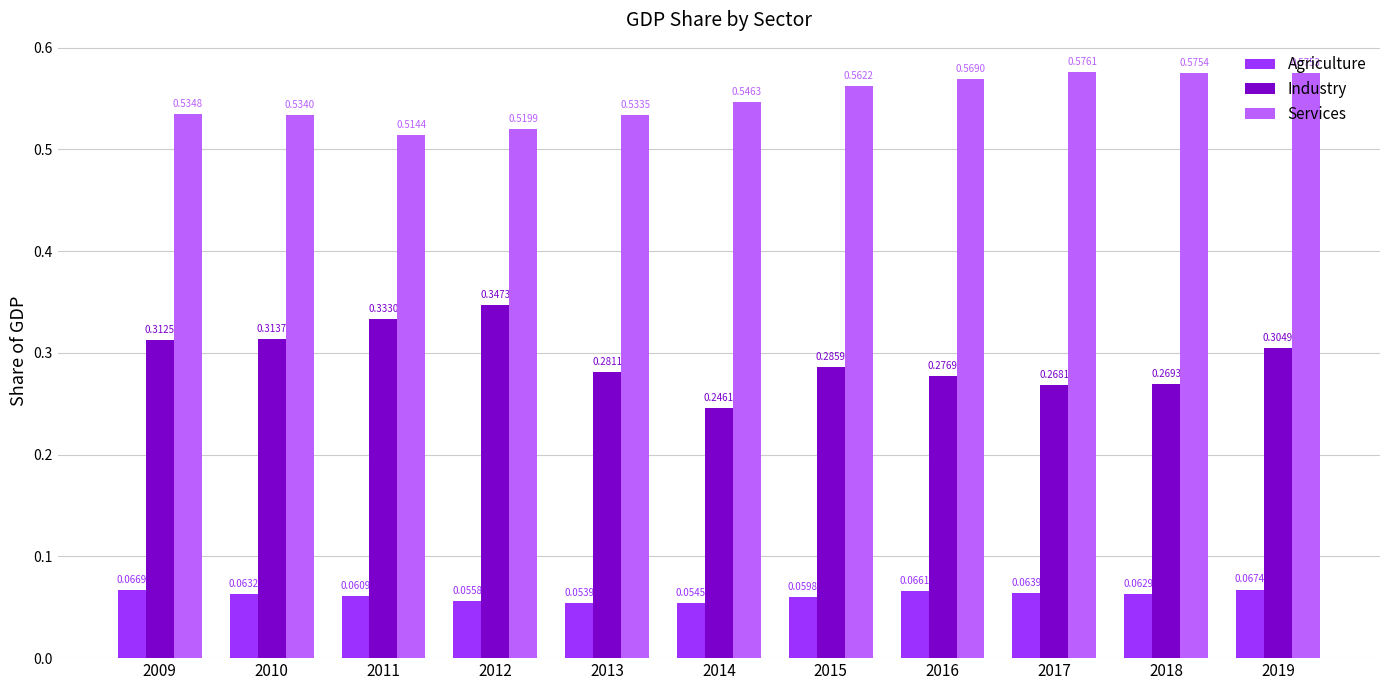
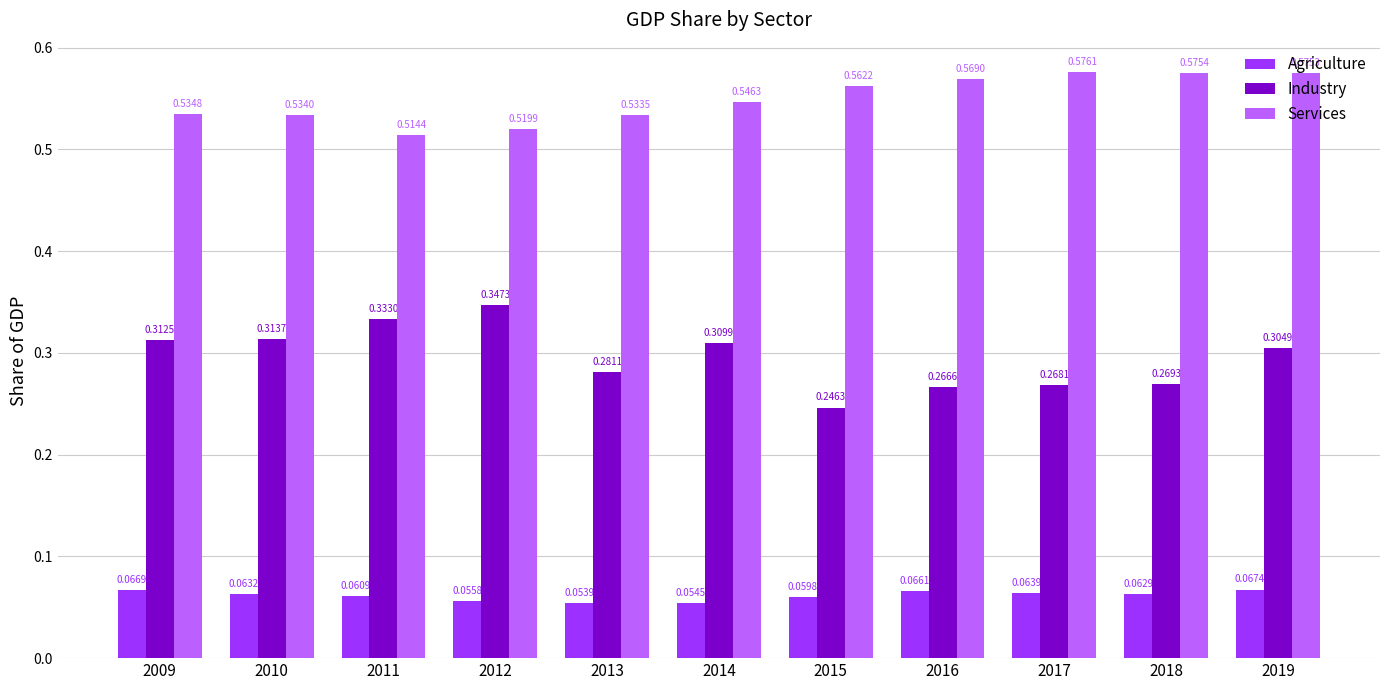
Industry, 2014: 0.2461 -> 0.3099
Industry, 2015: 0.2859 -> 0.2463
Industry, 2016: 0.2769 -> 0.2666
